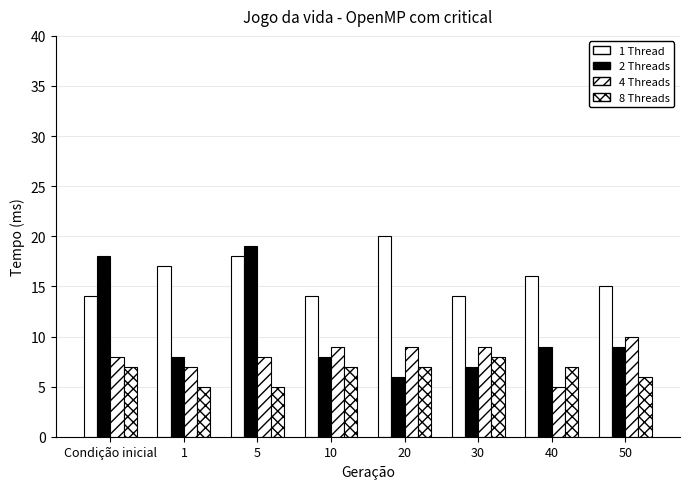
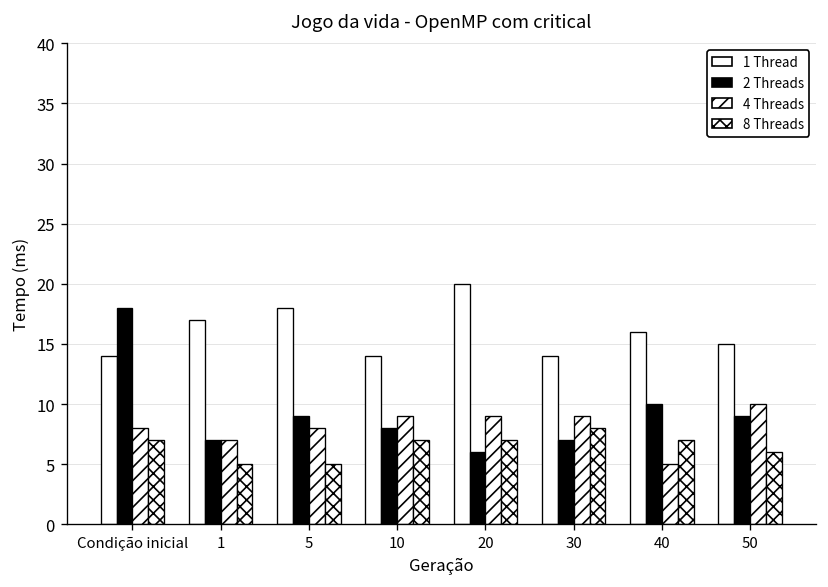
2 Threads, 1: 8 -> 7
2 Threads, 5: 19 -> 9
2 Threads, 40: 9 -> 10
